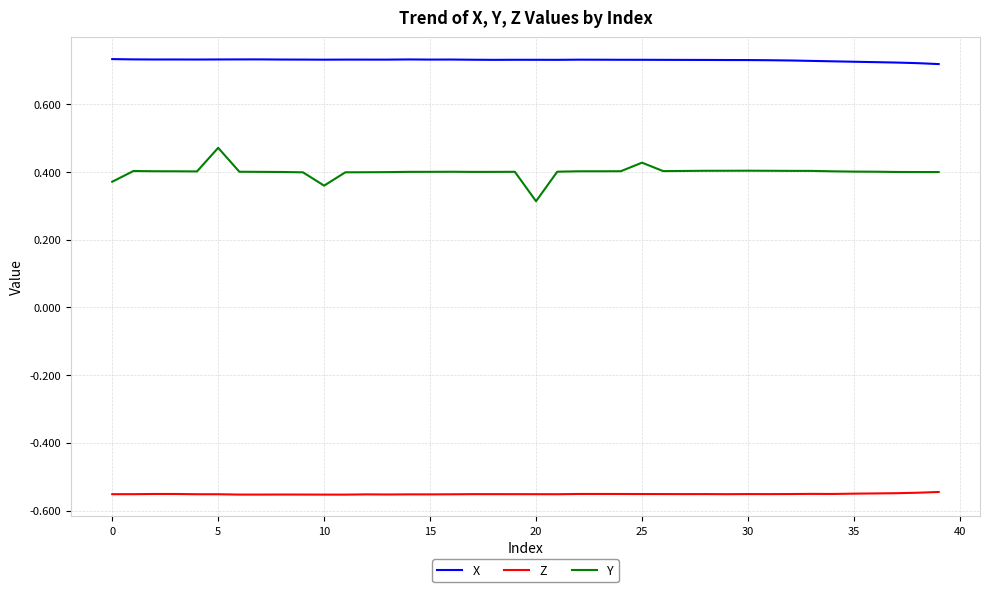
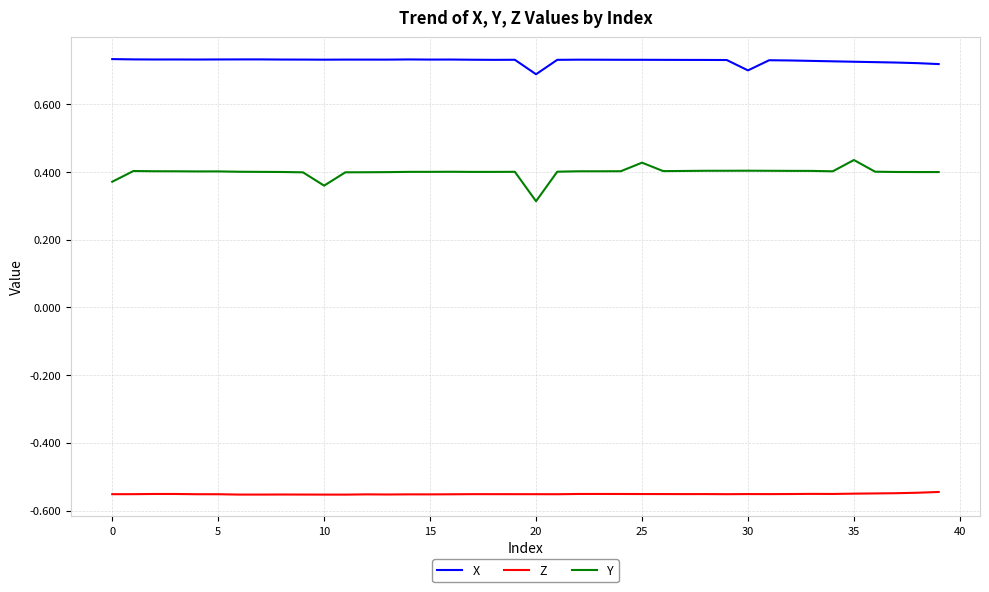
Y, 5: 0.47 -> 0.40
X, 20: 0.73 -> 0.69
X, 30: 0.73 -> 0.70
Y, 35: 0.40 -> 0.44
